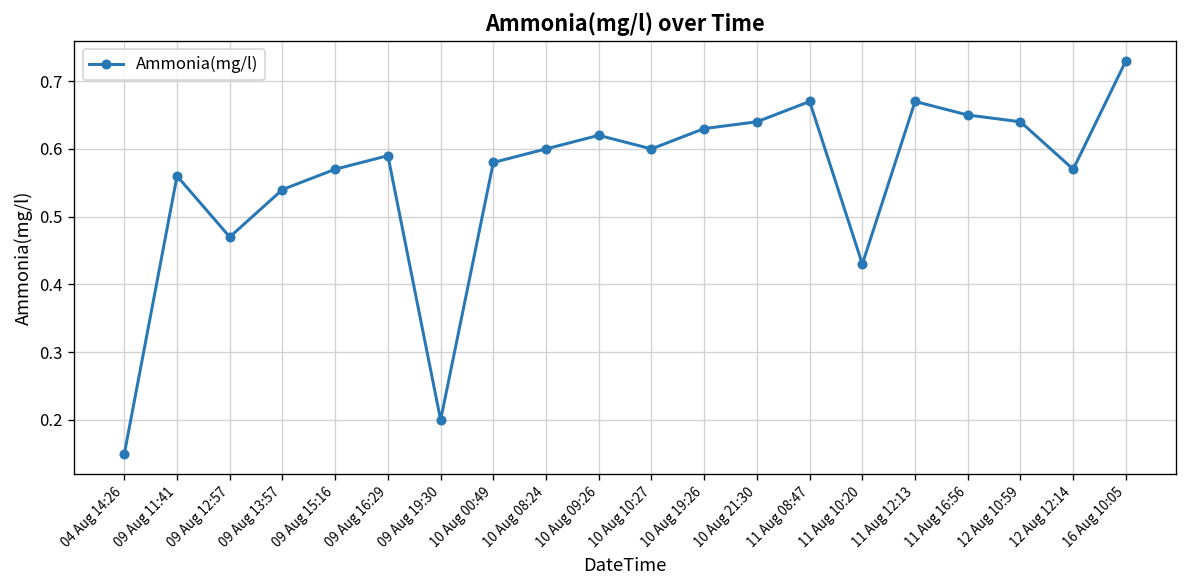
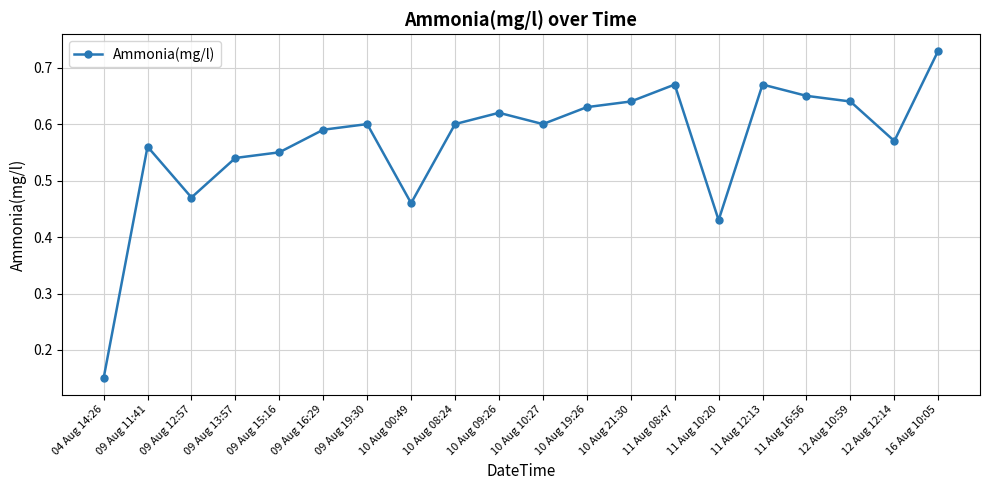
09 Aug 15:16: 0.57 -> 0.55
09 Aug 19:30: 0.2 -> 0.6
10 Aug 00:49: 0.58 -> 0.46
